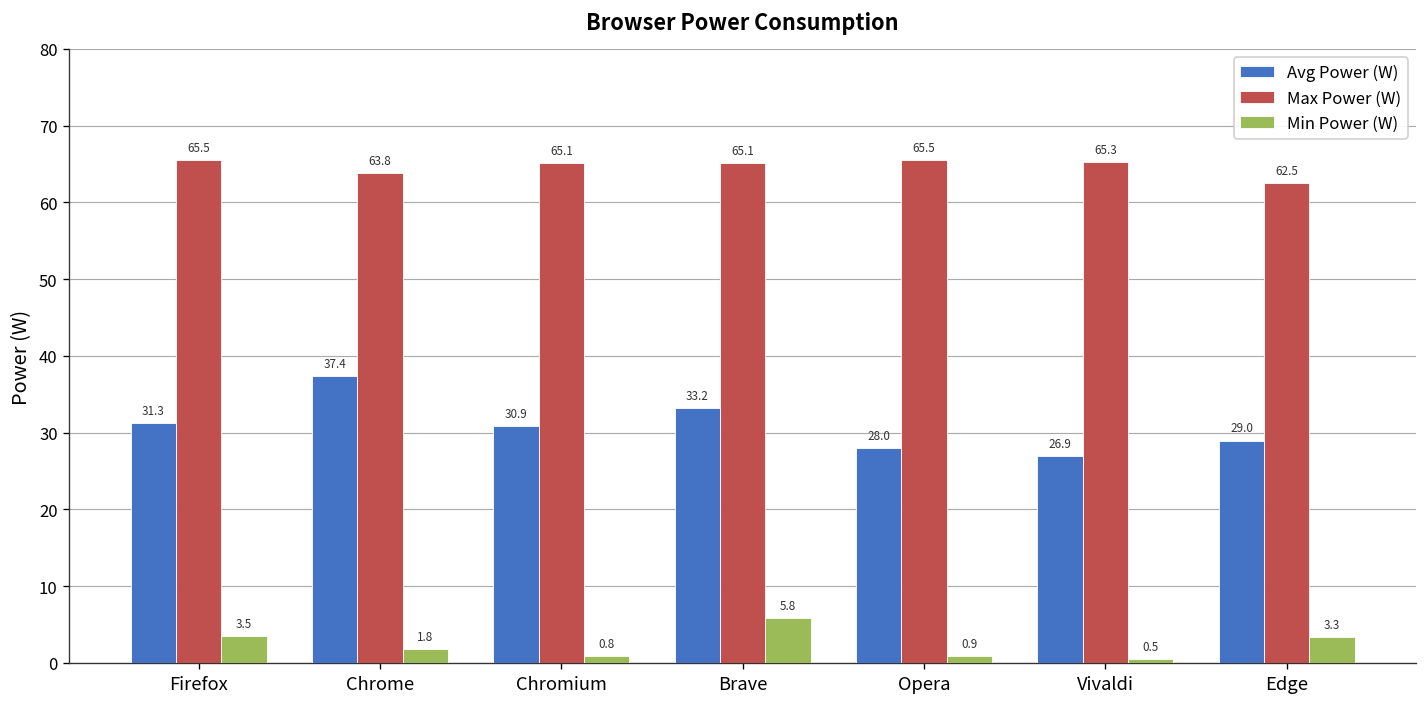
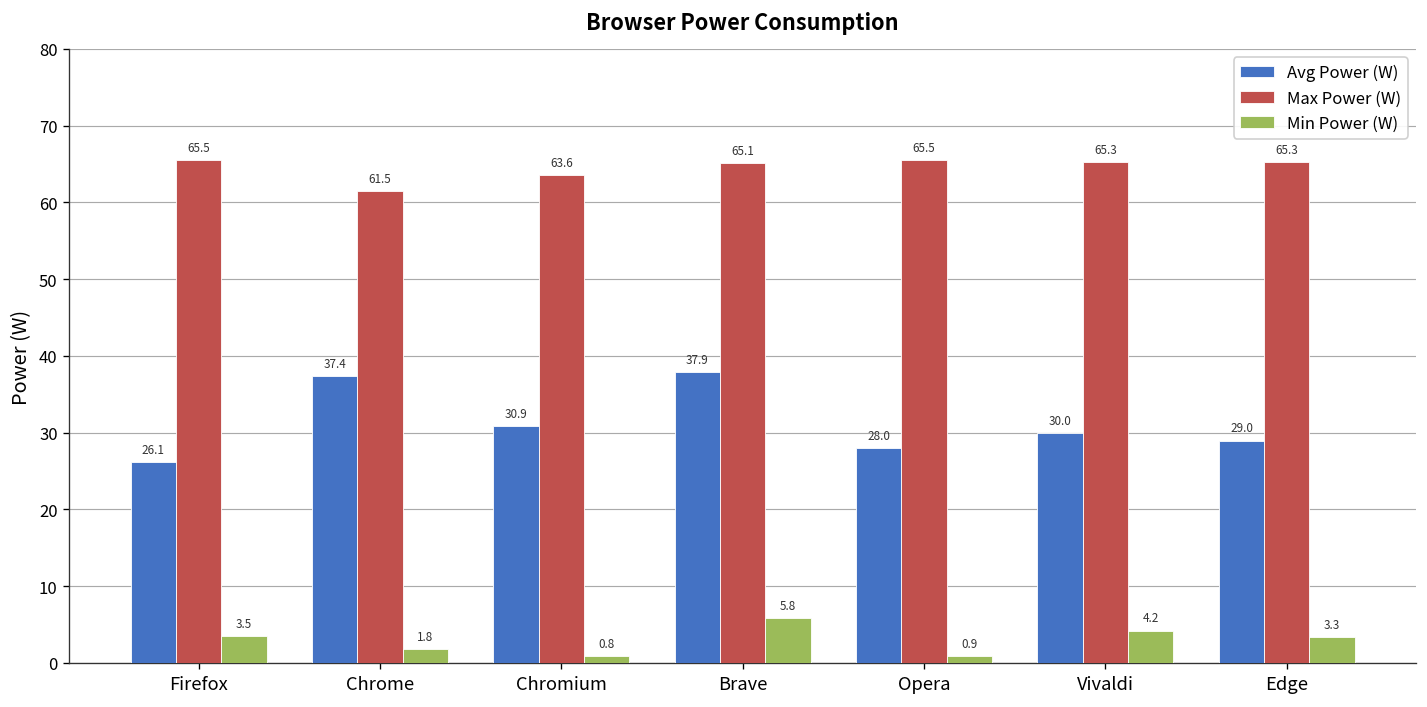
Avg Power (W), Firefox: 31.3 -> 26.1
Max Power (W), Chrome: 63.8 -> 61.5
Max Power (W), Chromium: 65.1 -> 63.6
Avg Power (W), Brave: 33.2 -> 37.9
Avg Power (W), Vivaldi: 26.9 -> 30.0
Min Power (W), Vivaldi: 0.5 -> 4.2
Max Power (W), Edge: 62.5 -> 65.3
